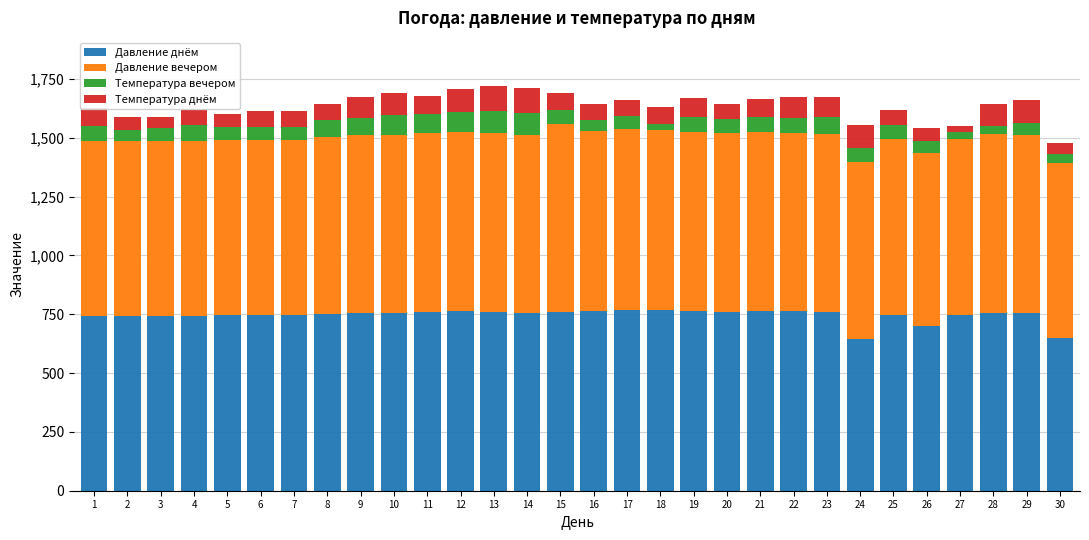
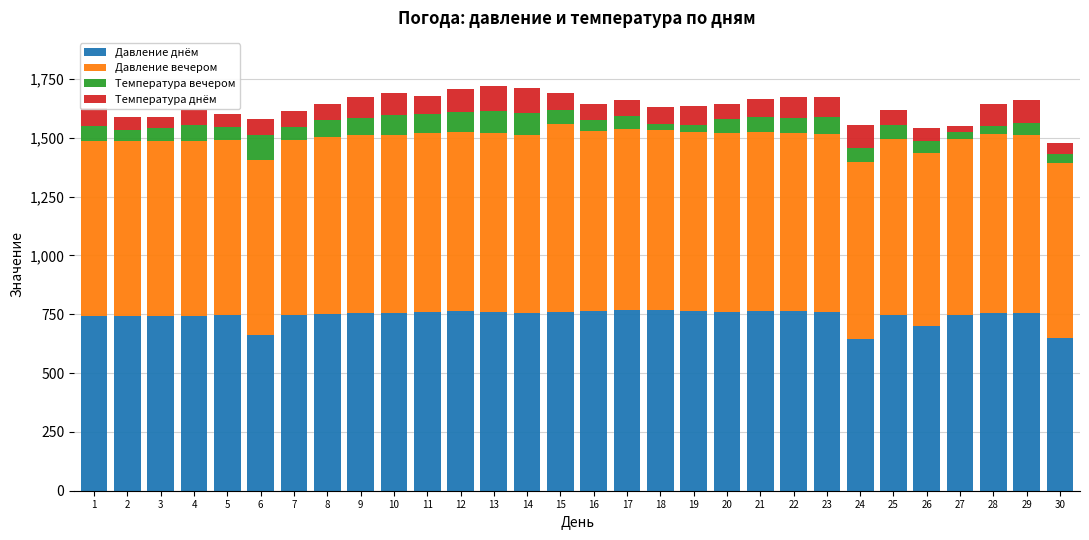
Давление днём, 6: 750 -> 660
Температура вечером, 6: 60 -> 110
Температура вечером, 19: 70 -> 30
